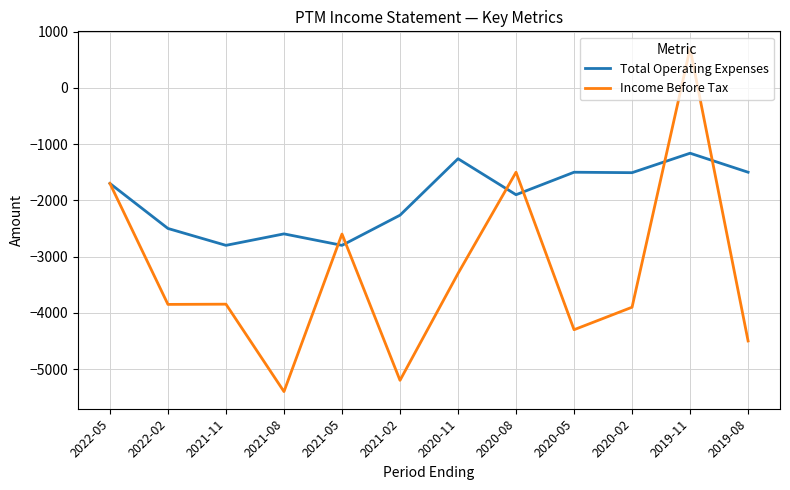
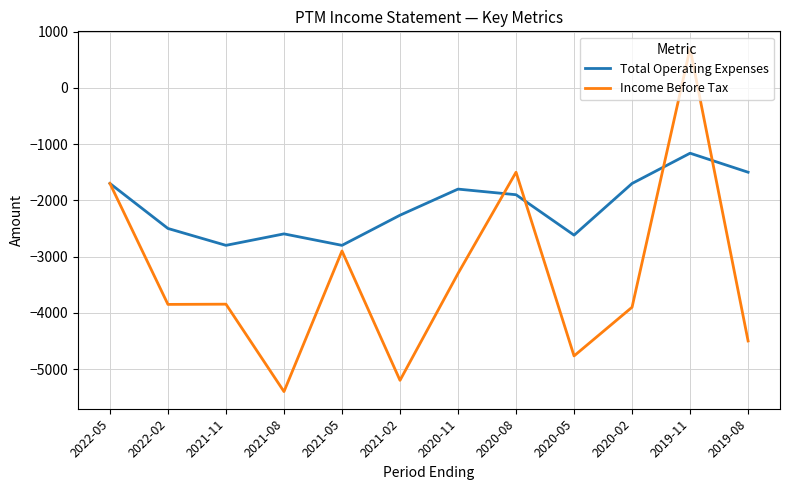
Income Before Tax, 2021-05: -2600 -> -2900
Total Operating Expenses, 2020-11: -1300 -> -1800
Total Operating Expenses, 2020-05: -1500 -> -2600
Income Before Tax, 2020-05: -4300 -> -4800
Total Operating Expenses, 2020-02: -1500 -> -1700
